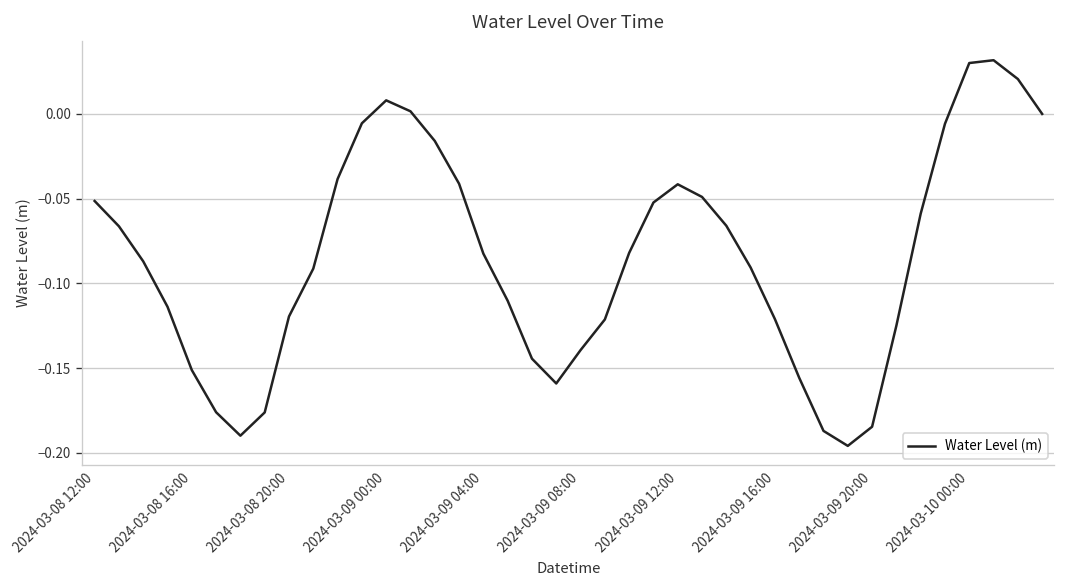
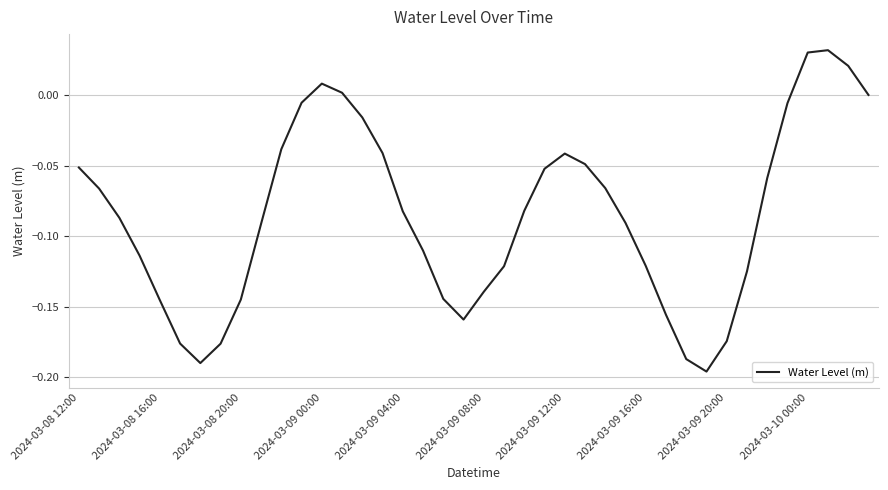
2024-03-08 16:00: -0.151 -> -0.145
2024-03-08 20:00: -0.119 -> -0.145
2024-03-09 20:00: -0.185 -> -0.174
